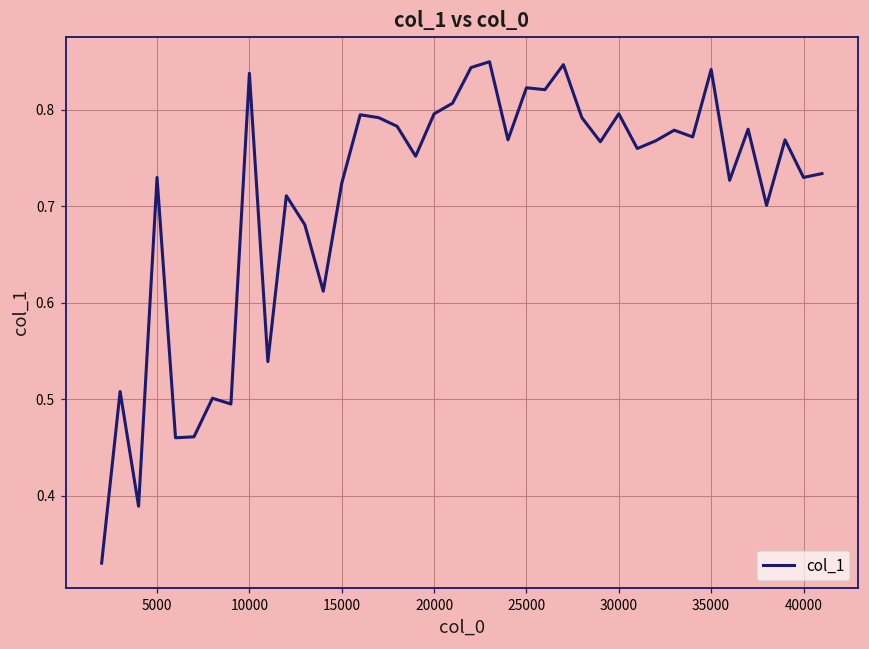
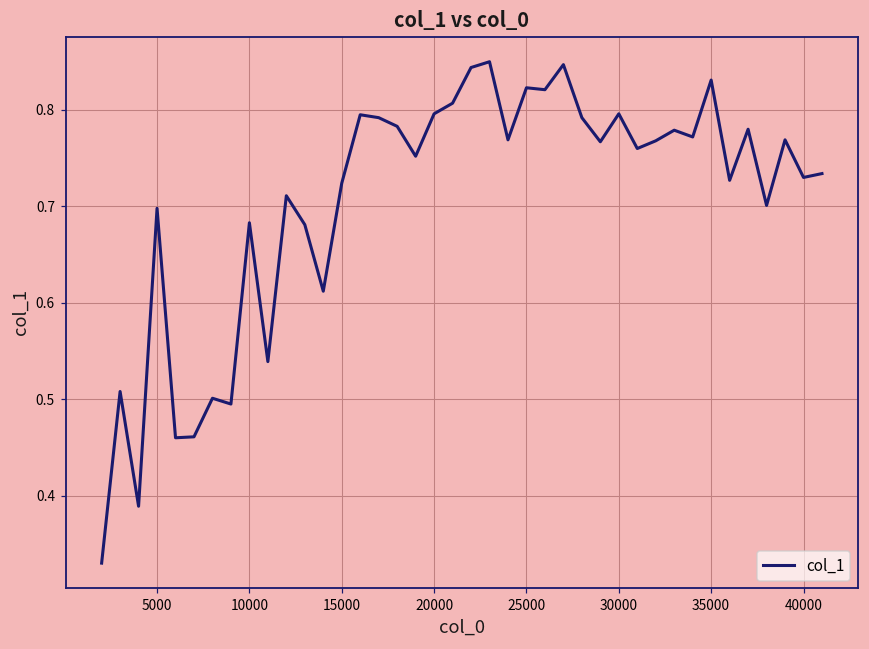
5000: 0.73 -> 0.70
10000: 0.84 -> 0.68
35000: 0.84 -> 0.83
